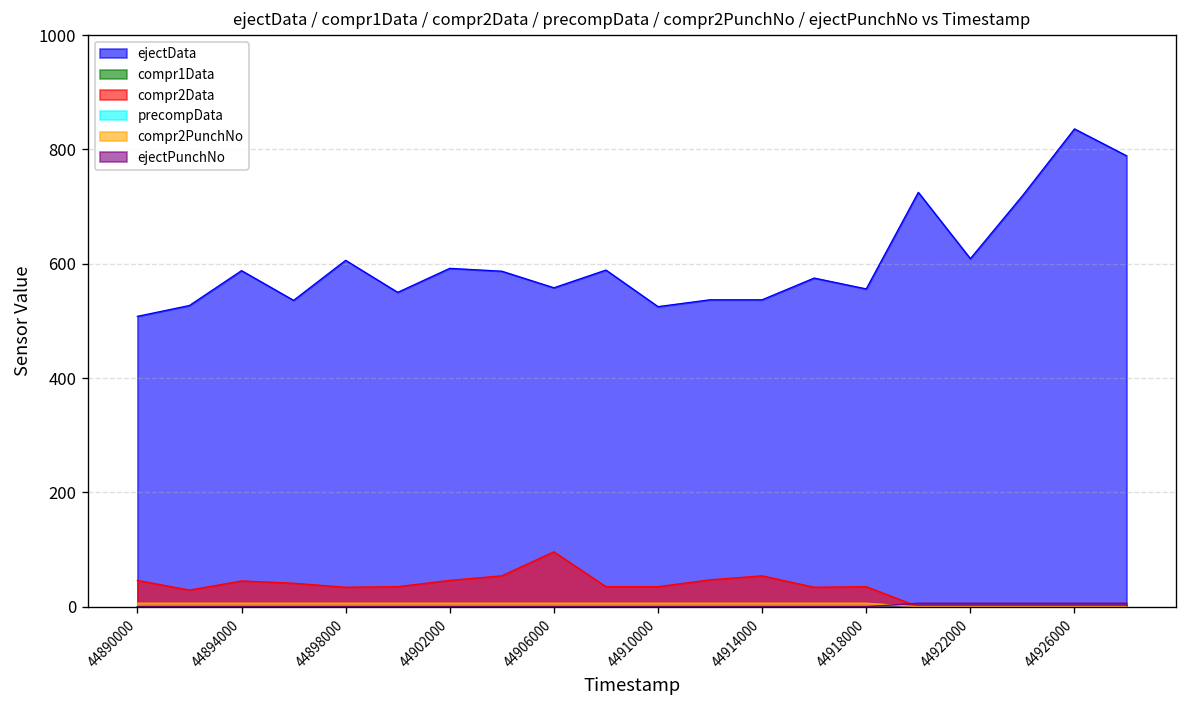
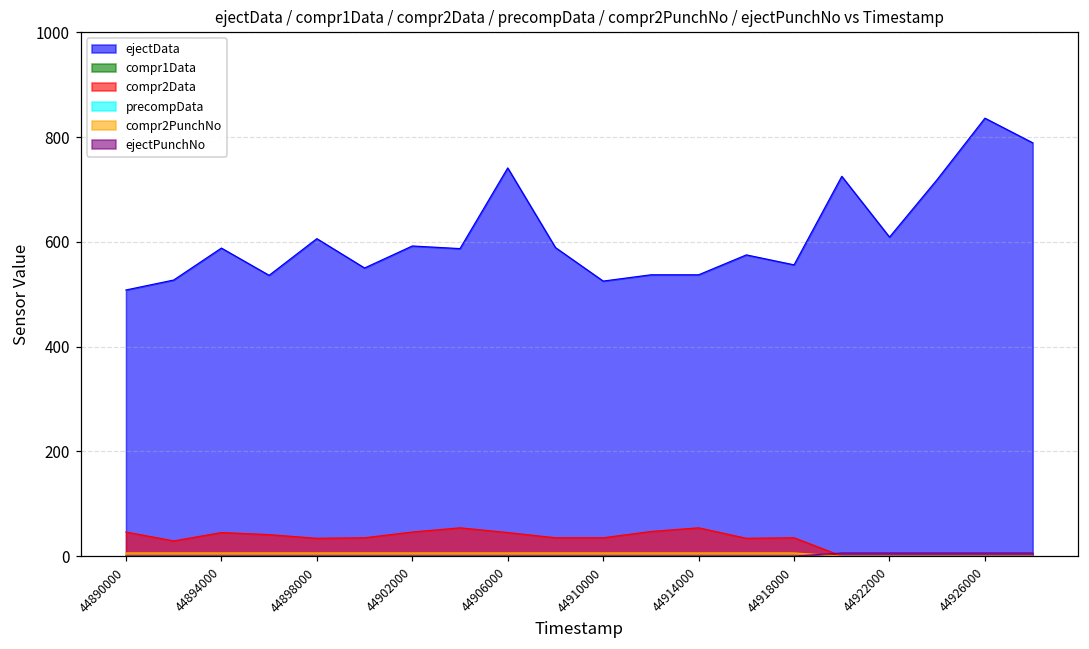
ejectData, 44906000: 560 -> 740
compr2Data, 44906000: 100 -> 50
